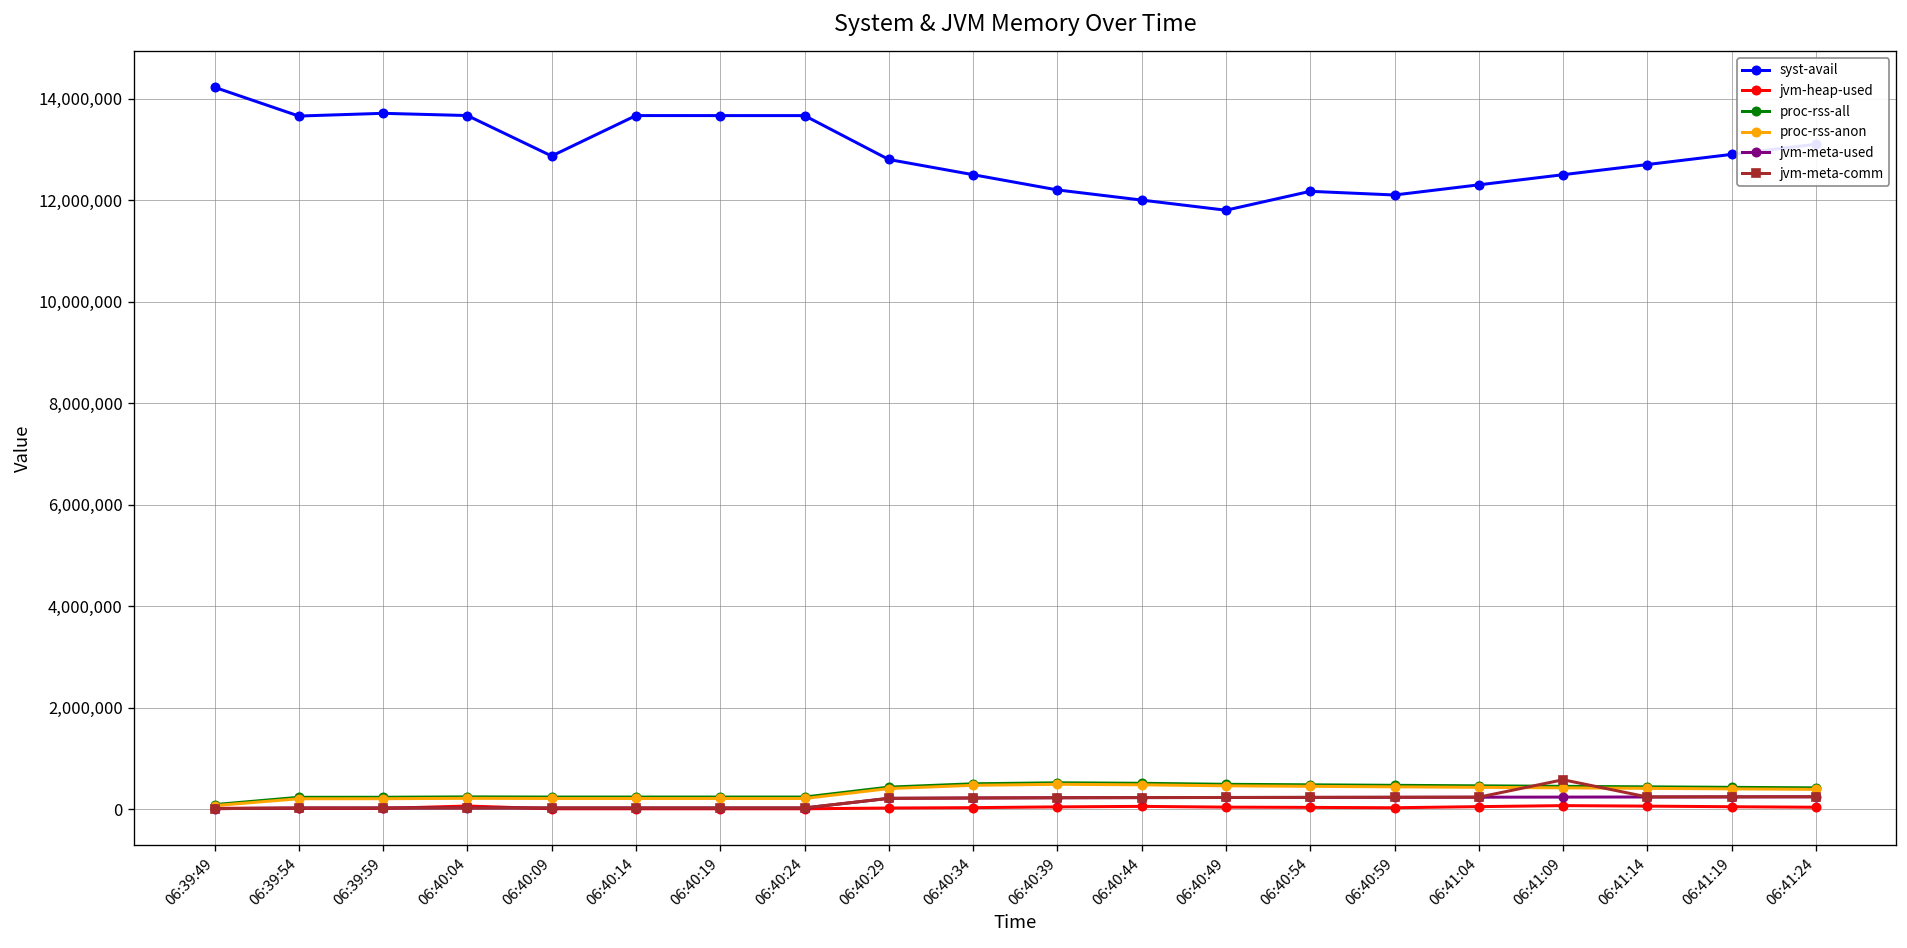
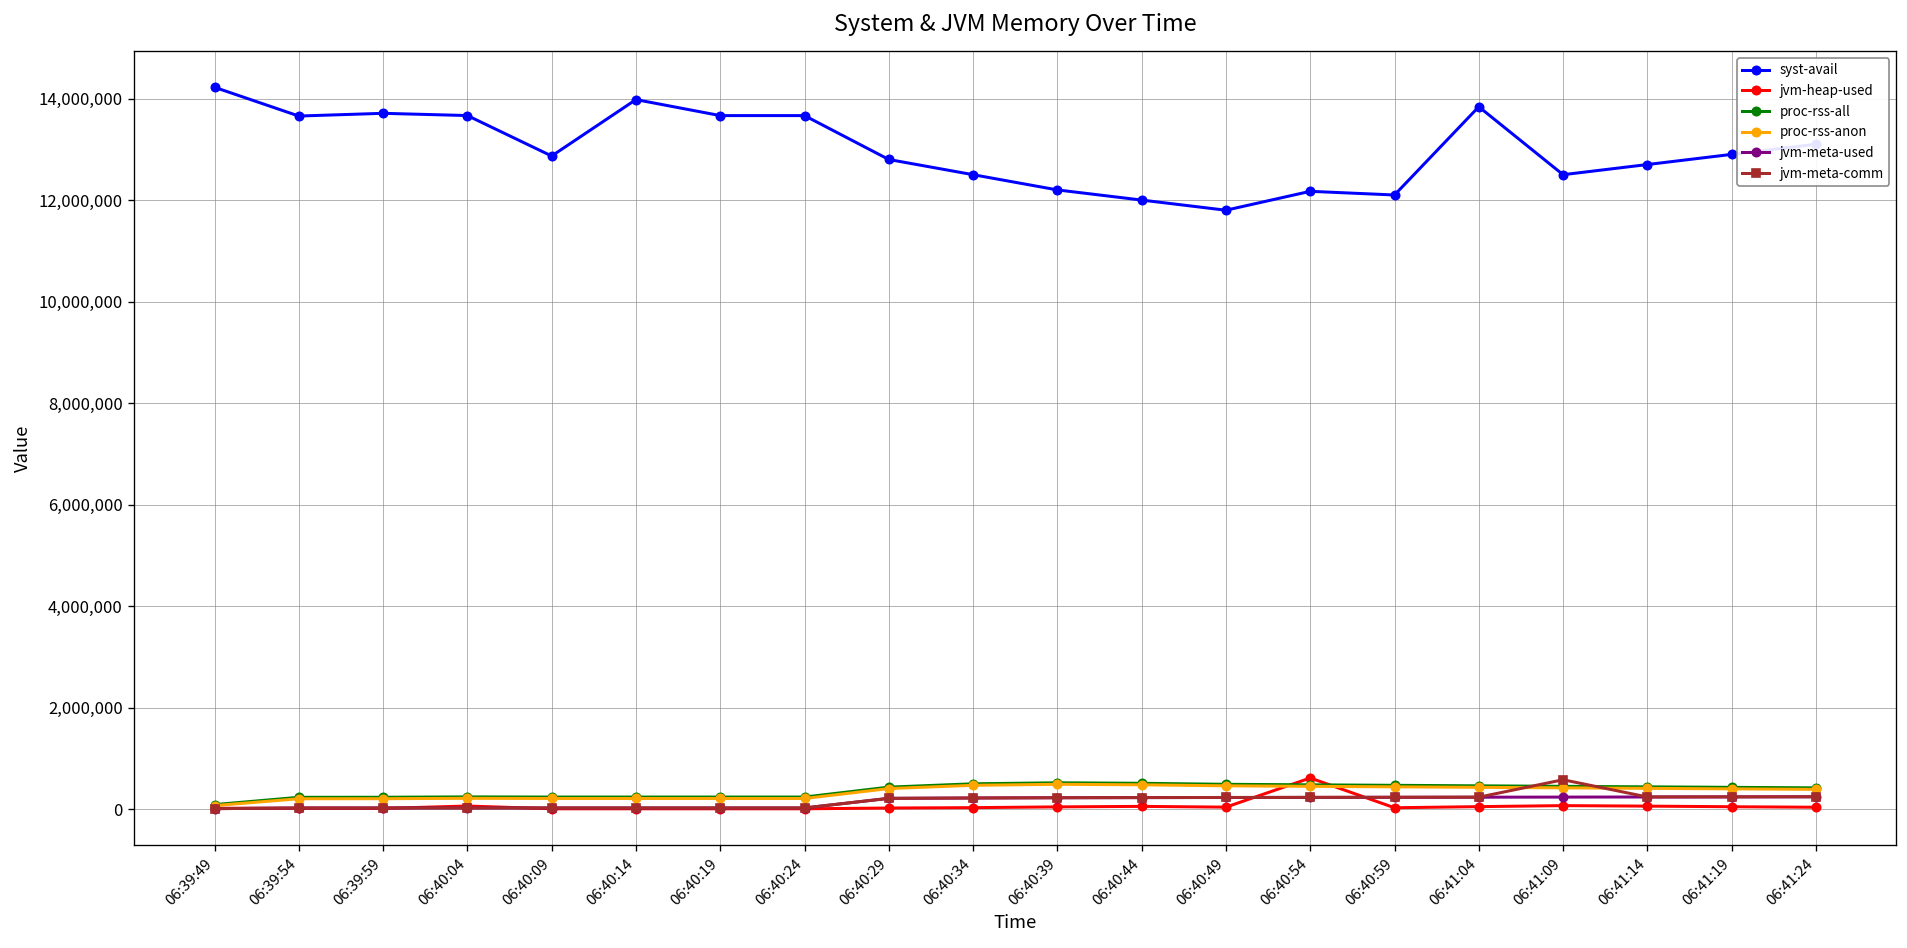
syst-avail, 06:40:14: 13,700,000 -> 14,000,000
jvm-heap-used, 06:40:54: 0 -> 600,000
syst-avail, 06:41:04: 12,300,000 -> 13,800,000
